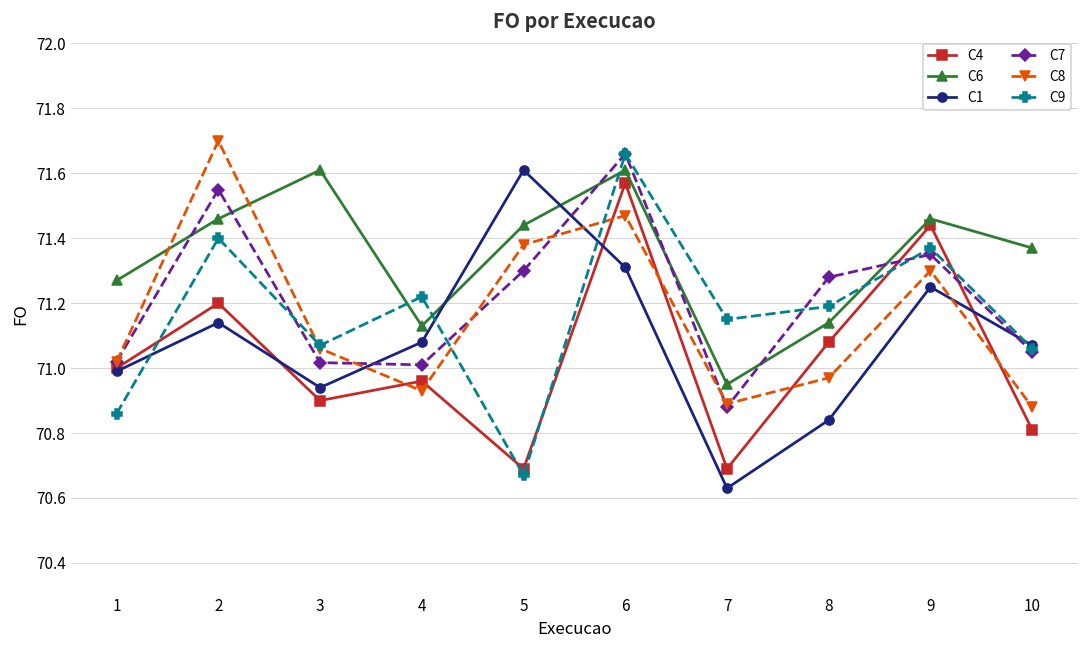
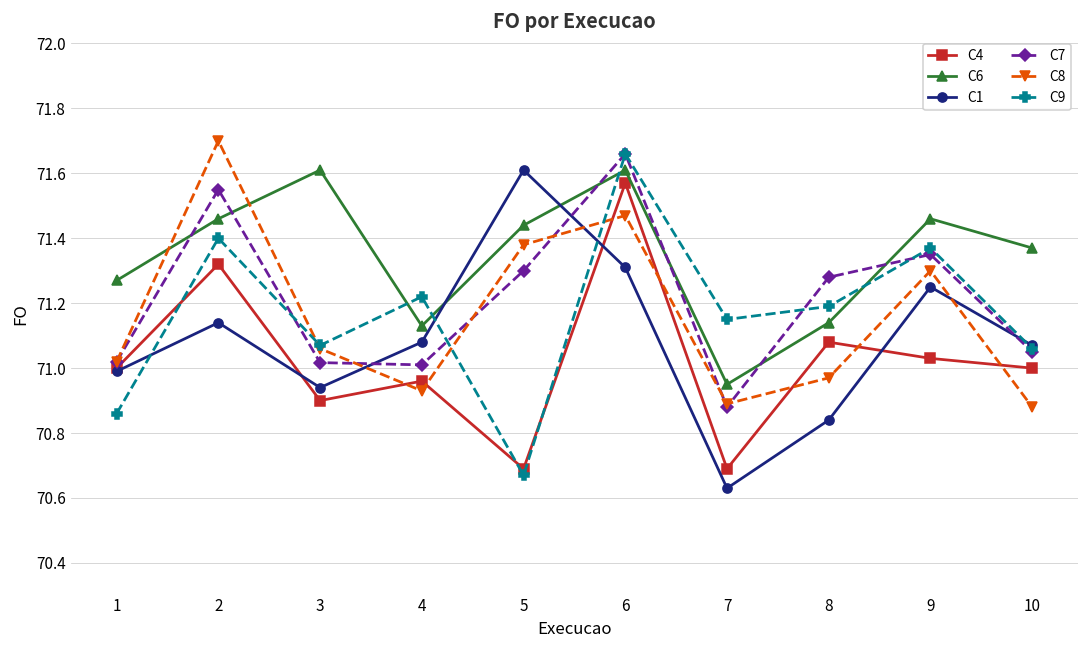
C4, 2: 71.20 -> 71.32
C4, 9: 71.44 -> 71.03
C4, 10: 70.81 -> 71.00
